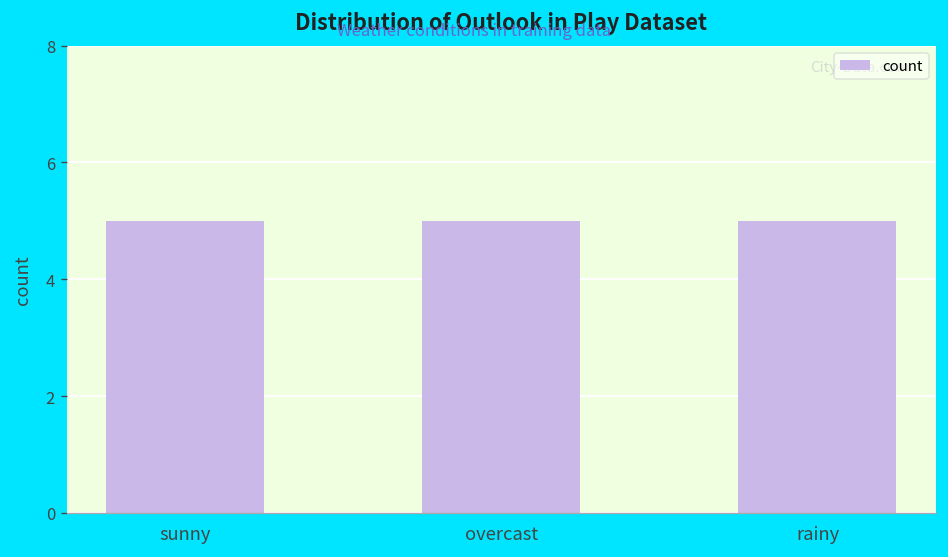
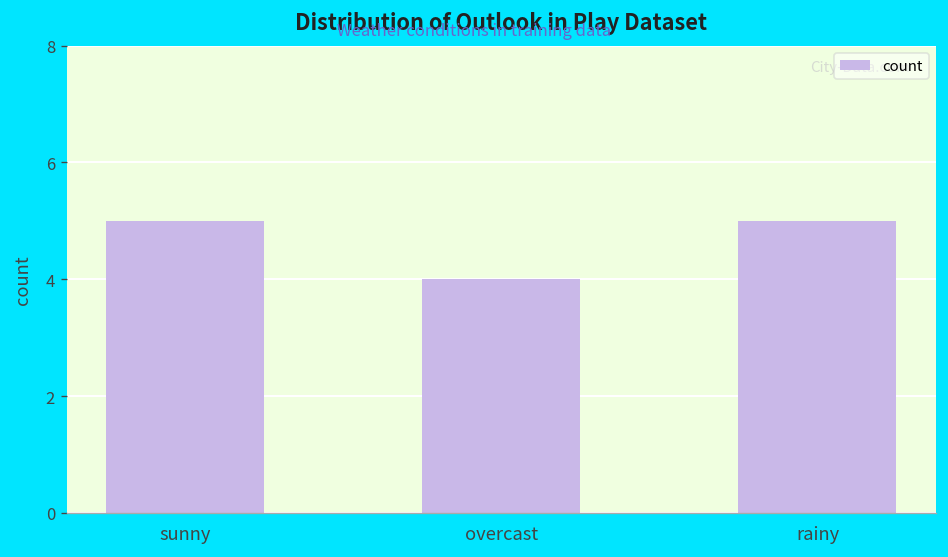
overcast: 5 -> 4
